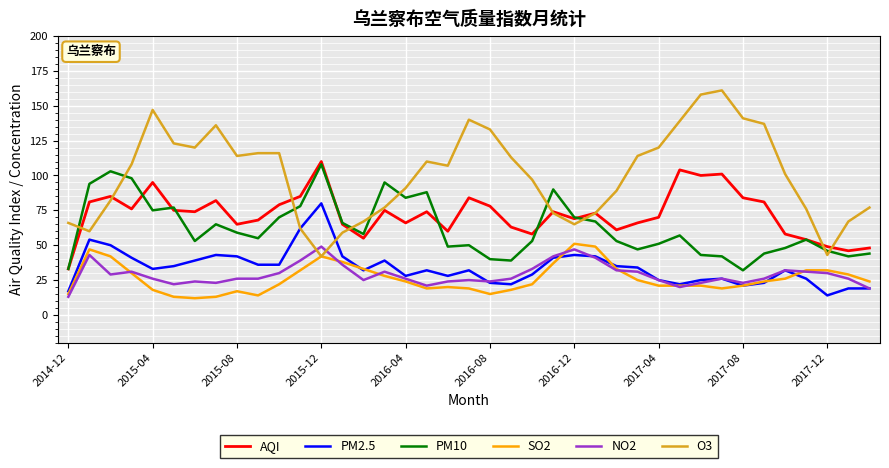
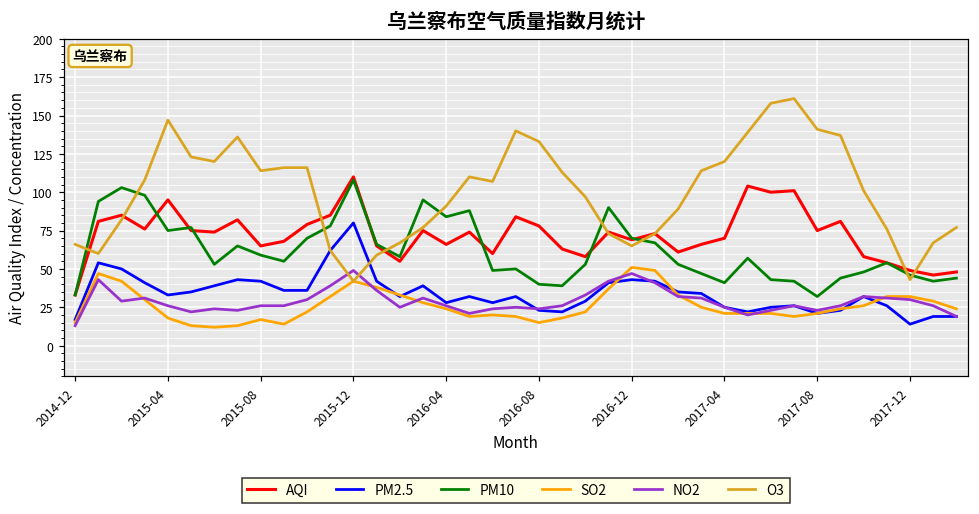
PM10, 2017-04: 51 -> 41
AQI, 2017-08: 84 -> 75
